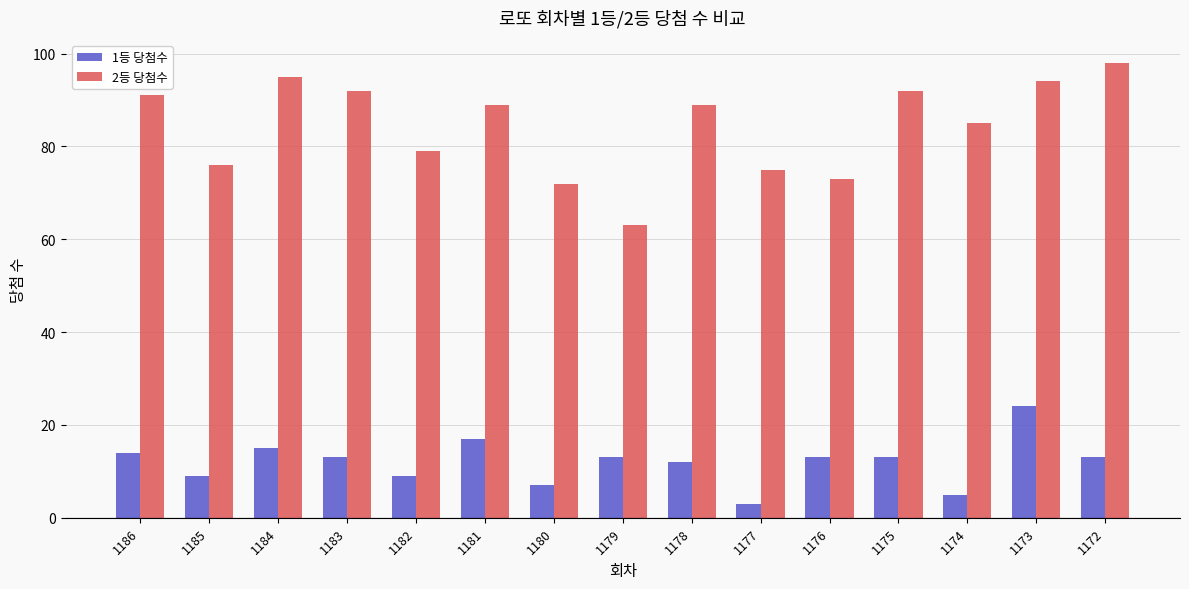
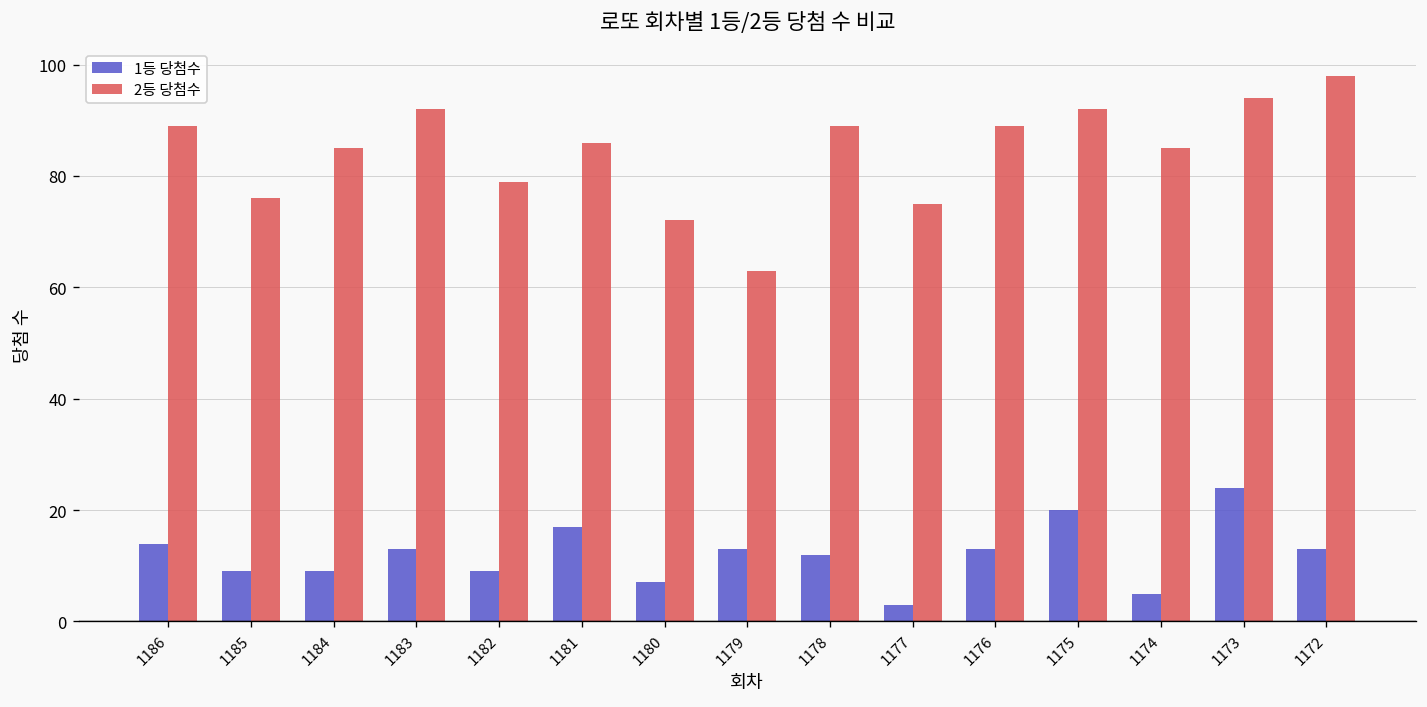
2등 당첨수, 1186: 91 -> 89
1등 당첨수, 1184: 15 -> 9
2등 당첨수, 1184: 95 -> 85
2등 당첨수, 1181: 89 -> 86
2등 당첨수, 1176: 73 -> 89
1등 당첨수, 1175: 13 -> 20
